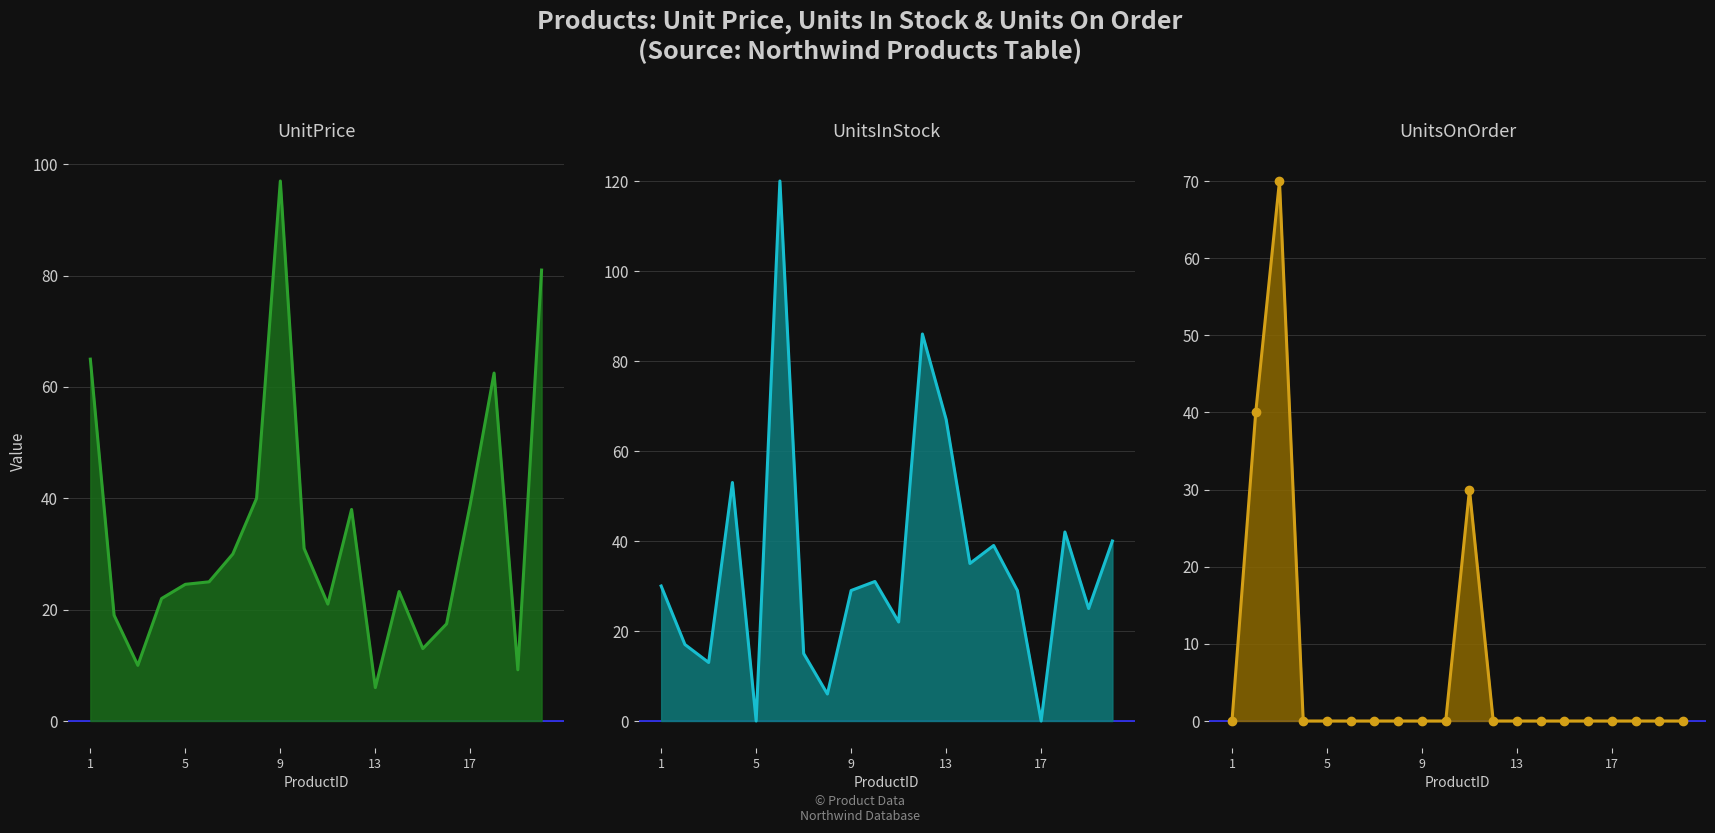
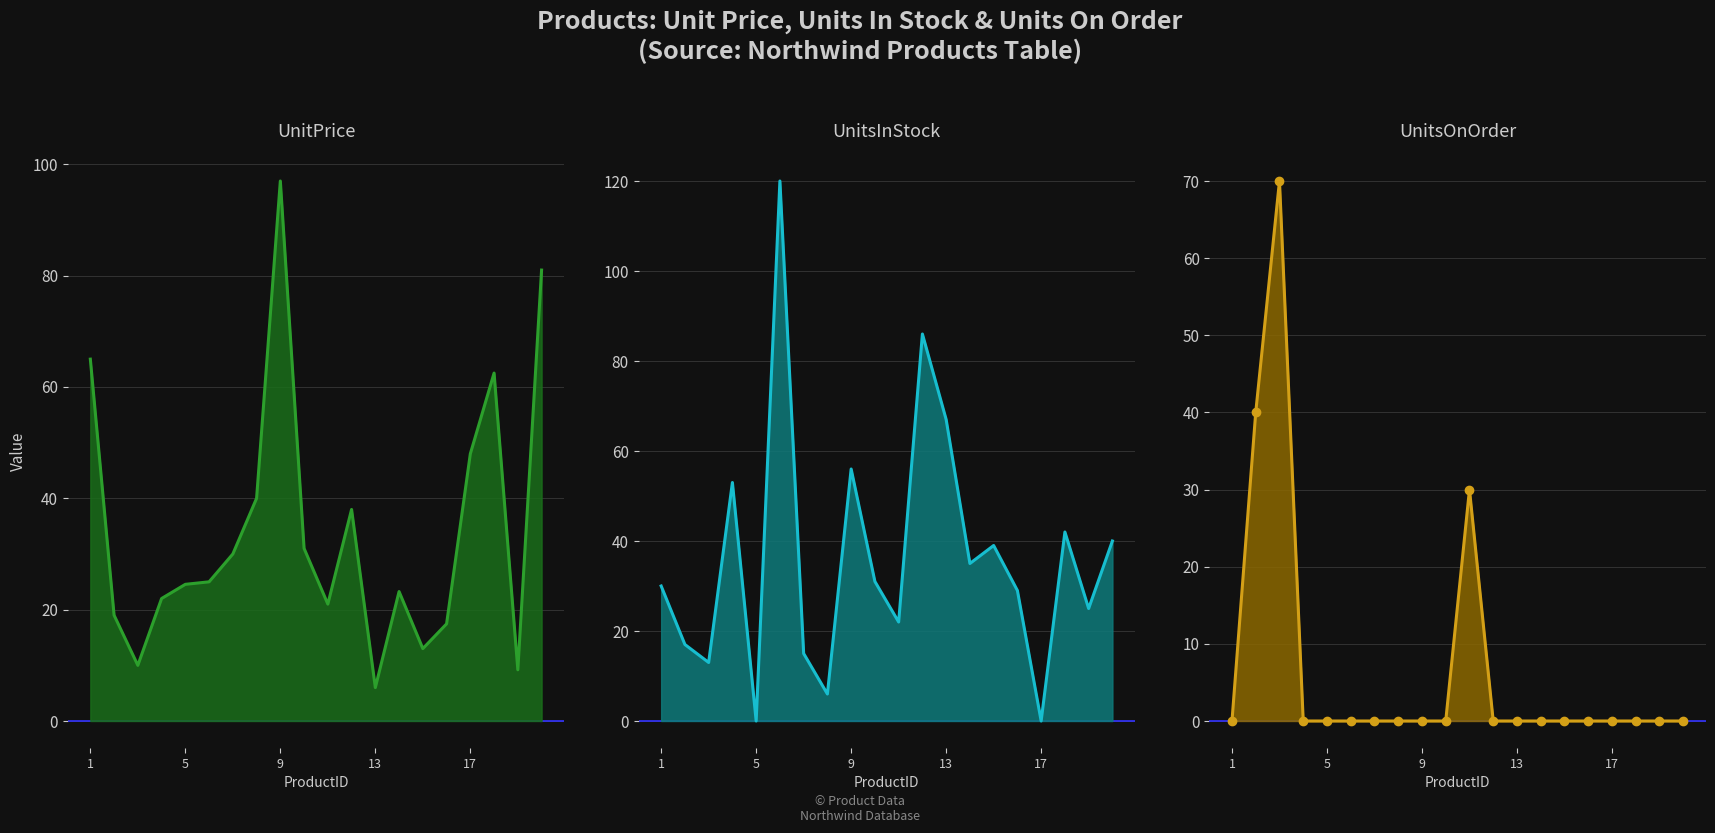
UnitPrice, 17: 39 -> 48
UnitsInStock, 9: 29 -> 56
